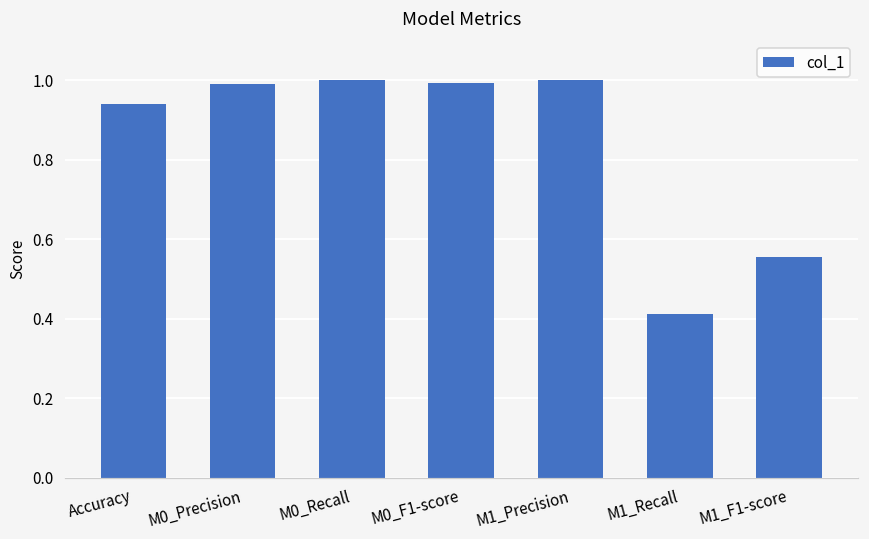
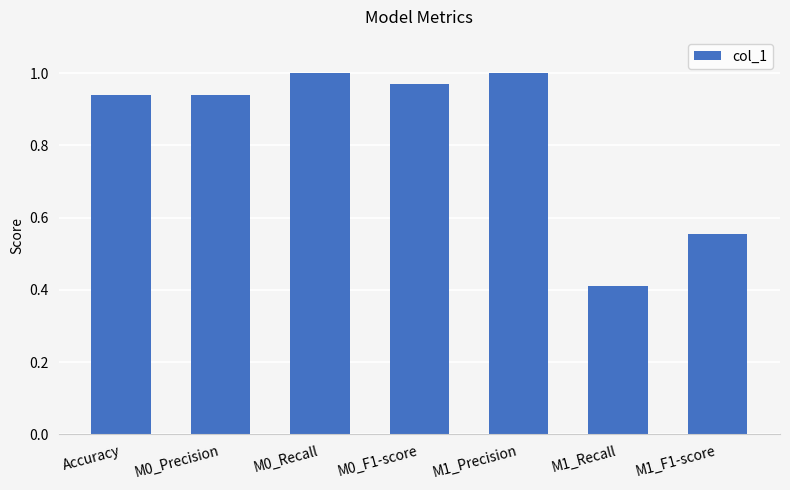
M0_Precision: 0.99 -> 0.94
M0_F1-score: 0.99 -> 0.97
